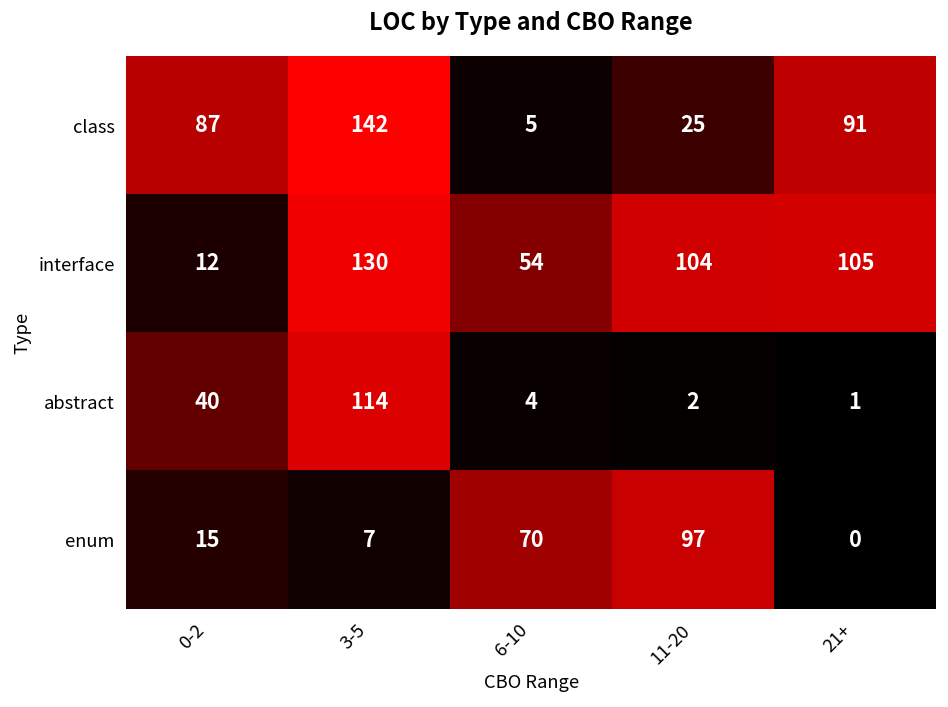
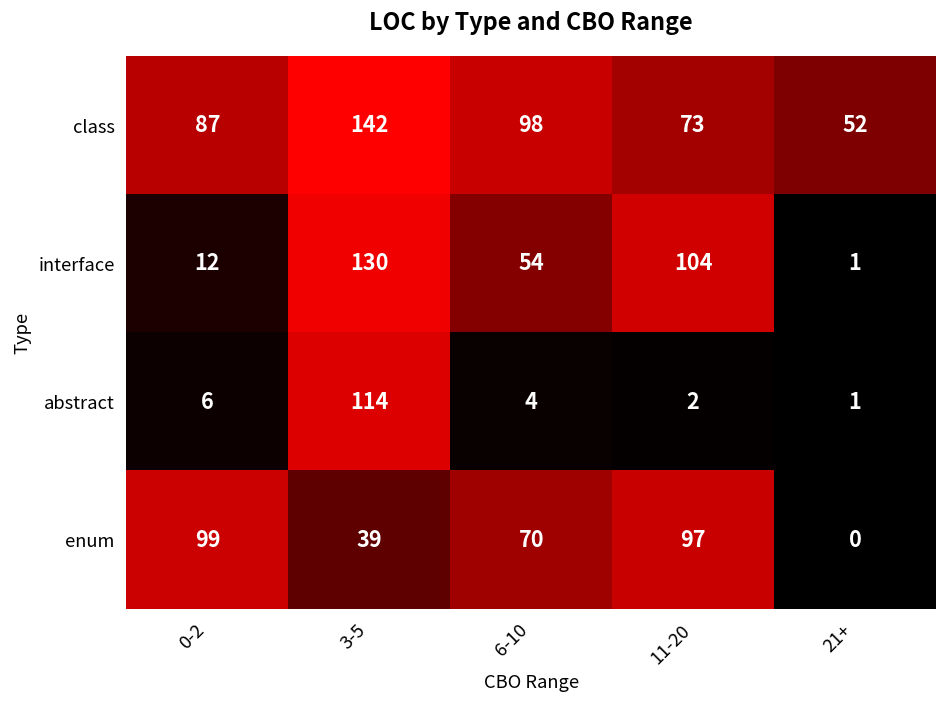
class, 6-10: 5 -> 98
class, 11-20: 25 -> 73
class, 21+: 91 -> 52
interface, 21+: 105 -> 1
abstract, 0-2: 40 -> 6
enum, 0-2: 15 -> 99
enum, 3-5: 7 -> 39
